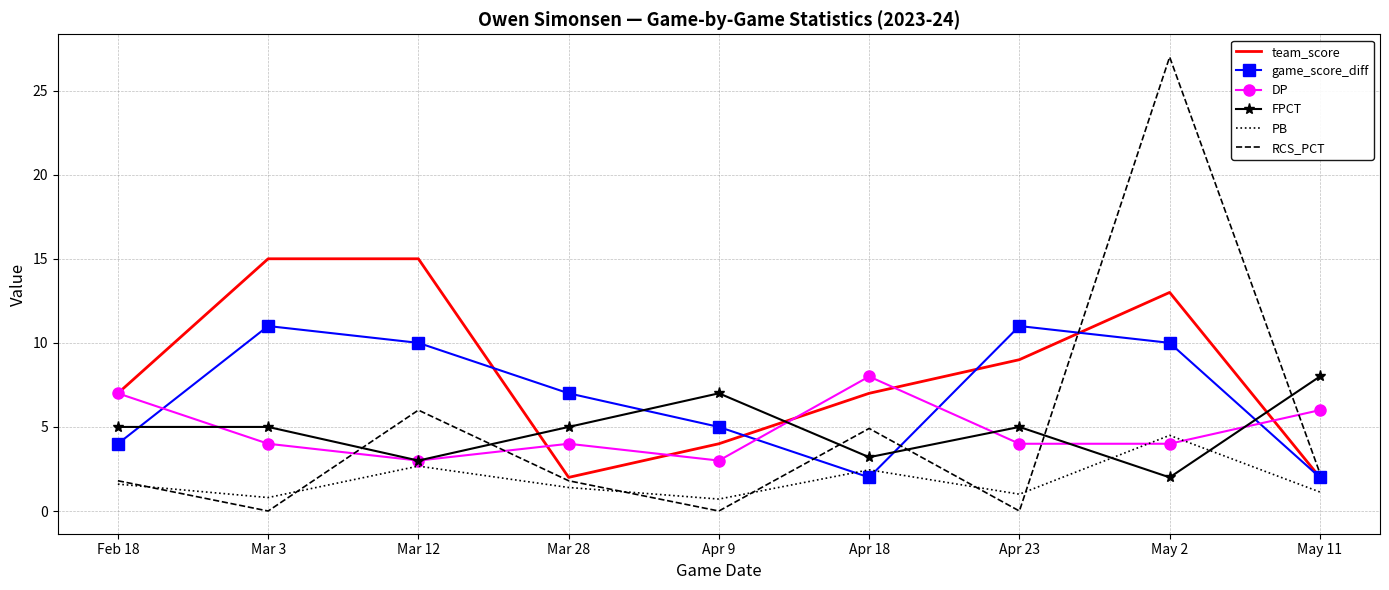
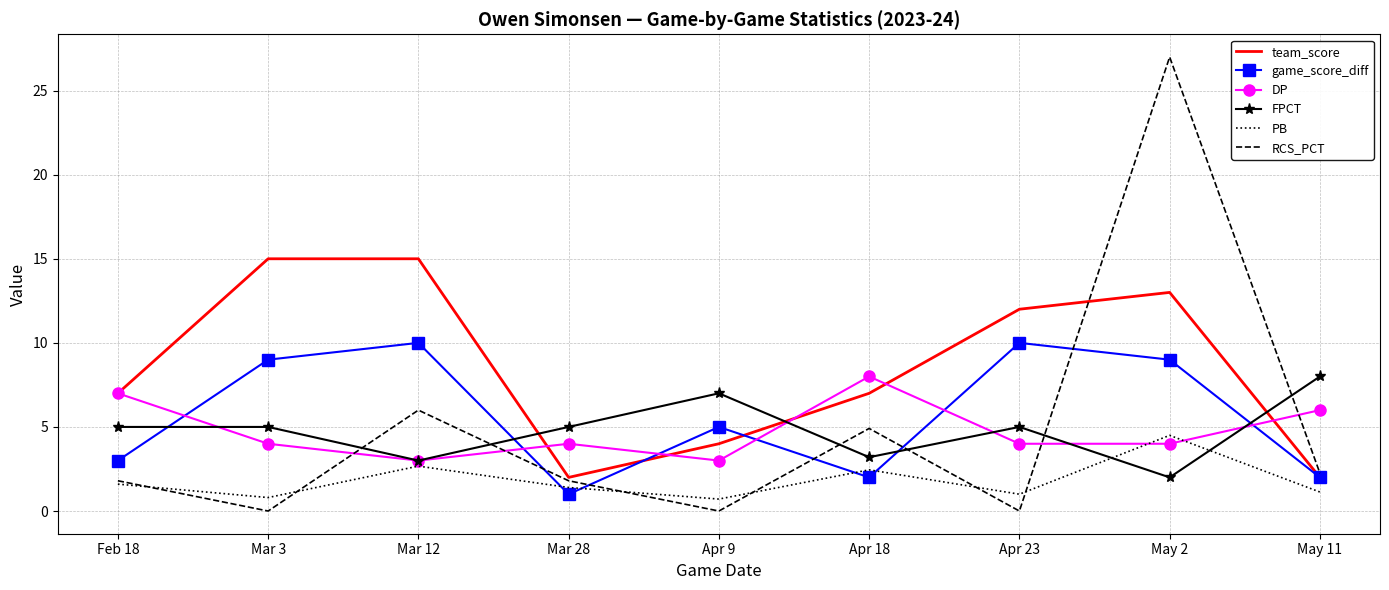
game_score_diff, Feb 18: 4 -> 3
game_score_diff, Mar 3: 11 -> 9
game_score_diff, Mar 28: 7 -> 1
team_score, Apr 23: 9 -> 12
game_score_diff, Apr 23: 11 -> 10
game_score_diff, May 2: 10 -> 9
